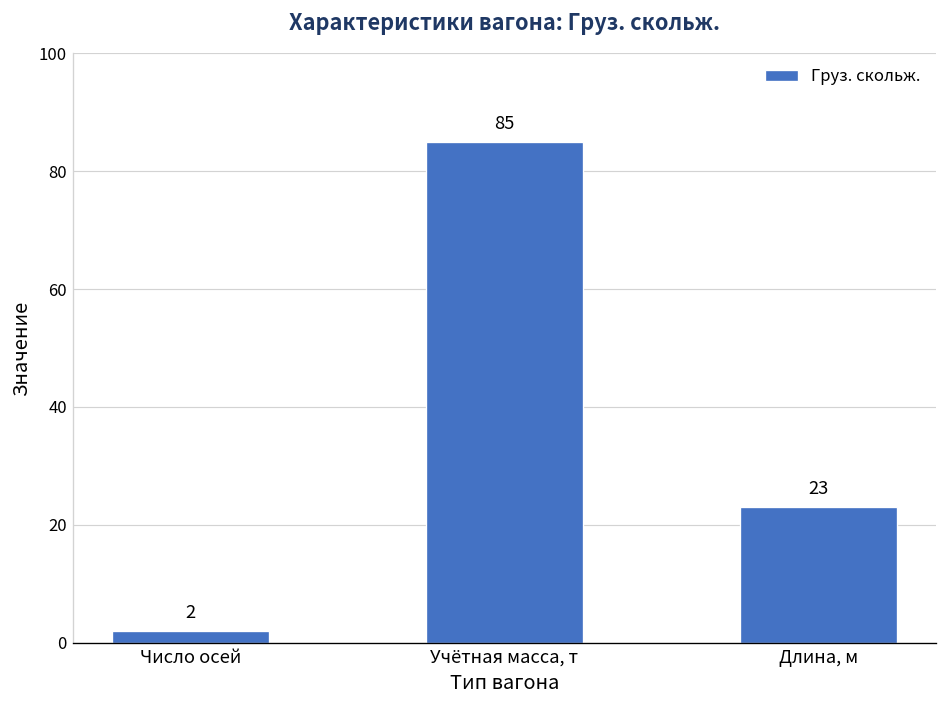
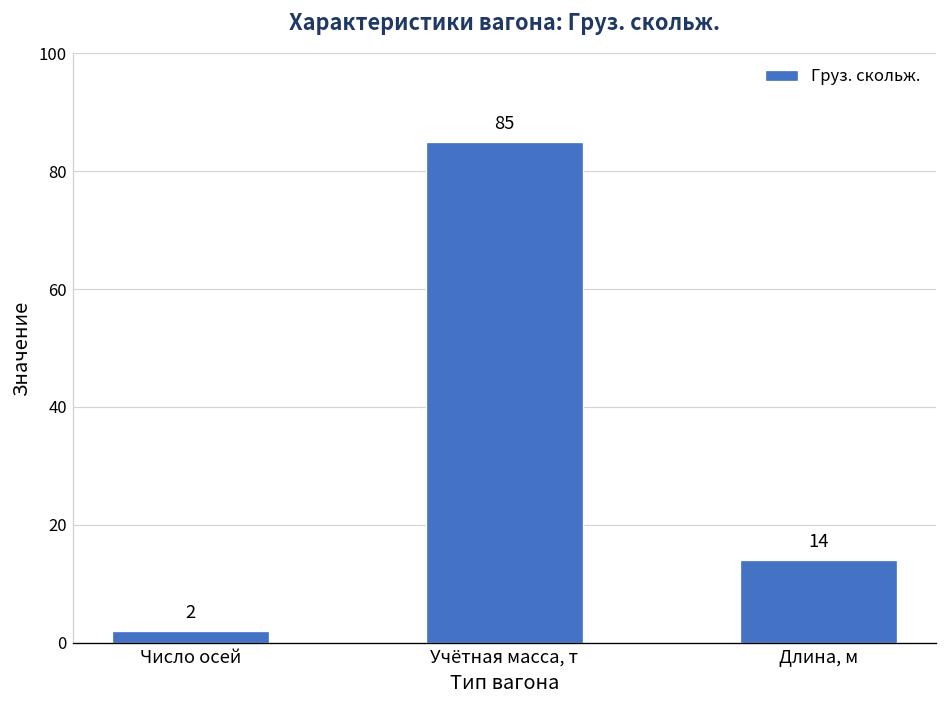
Длина, м: 23 -> 14
